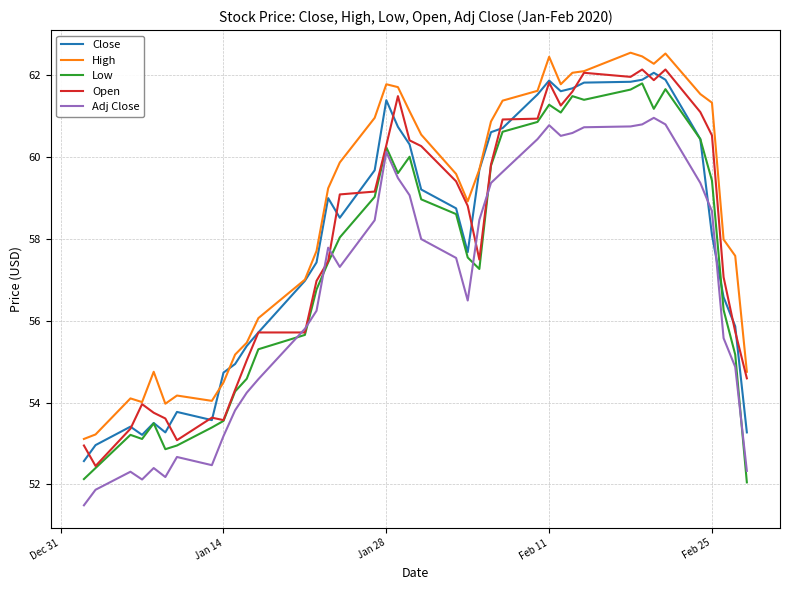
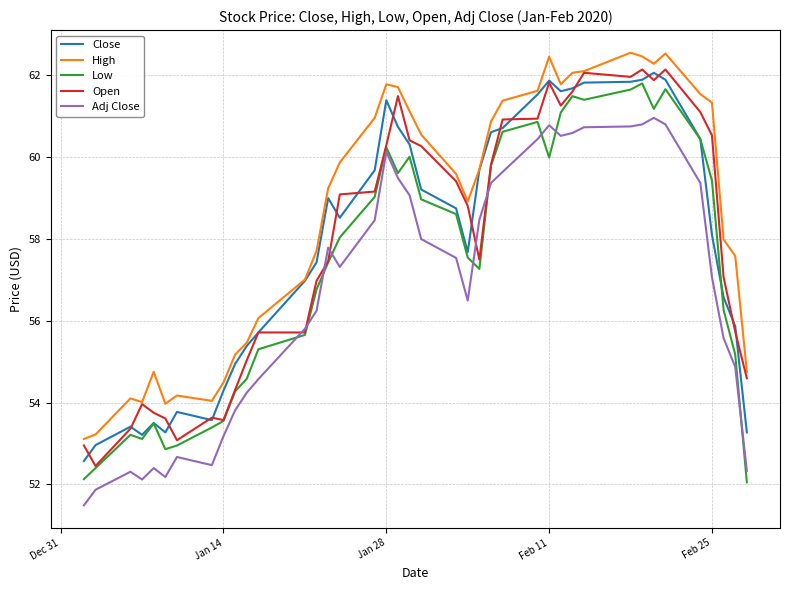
Close, Jan 14: 54.7 -> 54.3
Low, Feb 11: 61.3 -> 60.0
Adj Close, Feb 25: 58.7 -> 57.1
